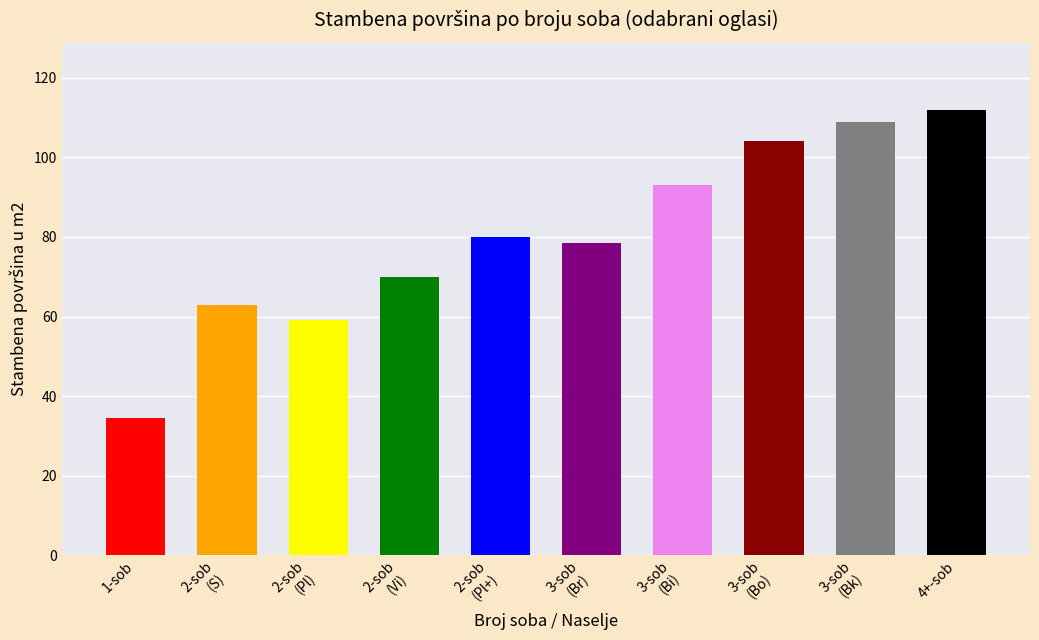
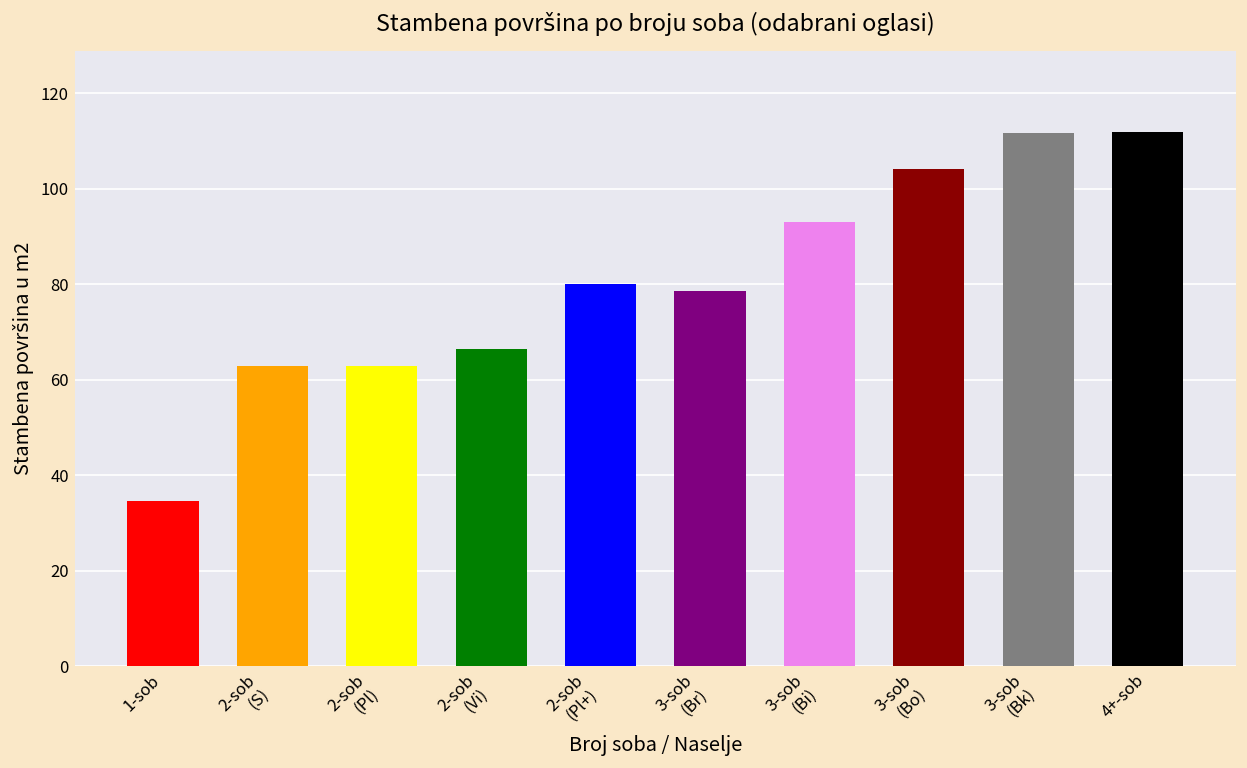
2-sob (Pl): 59 -> 63
2-sob (Vi): 70 -> 67
3-sob (Bk): 109 -> 112
